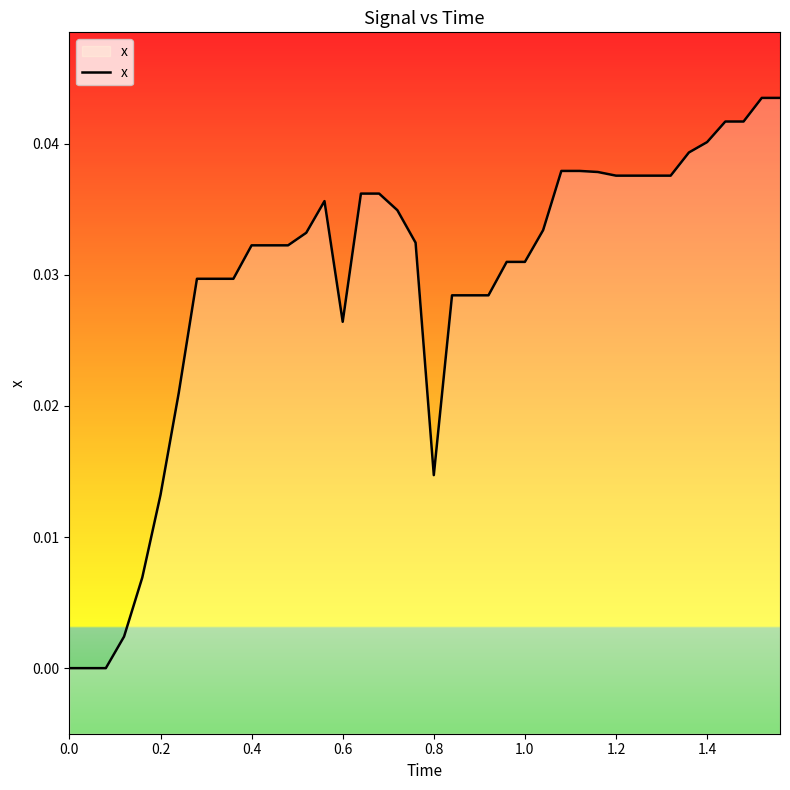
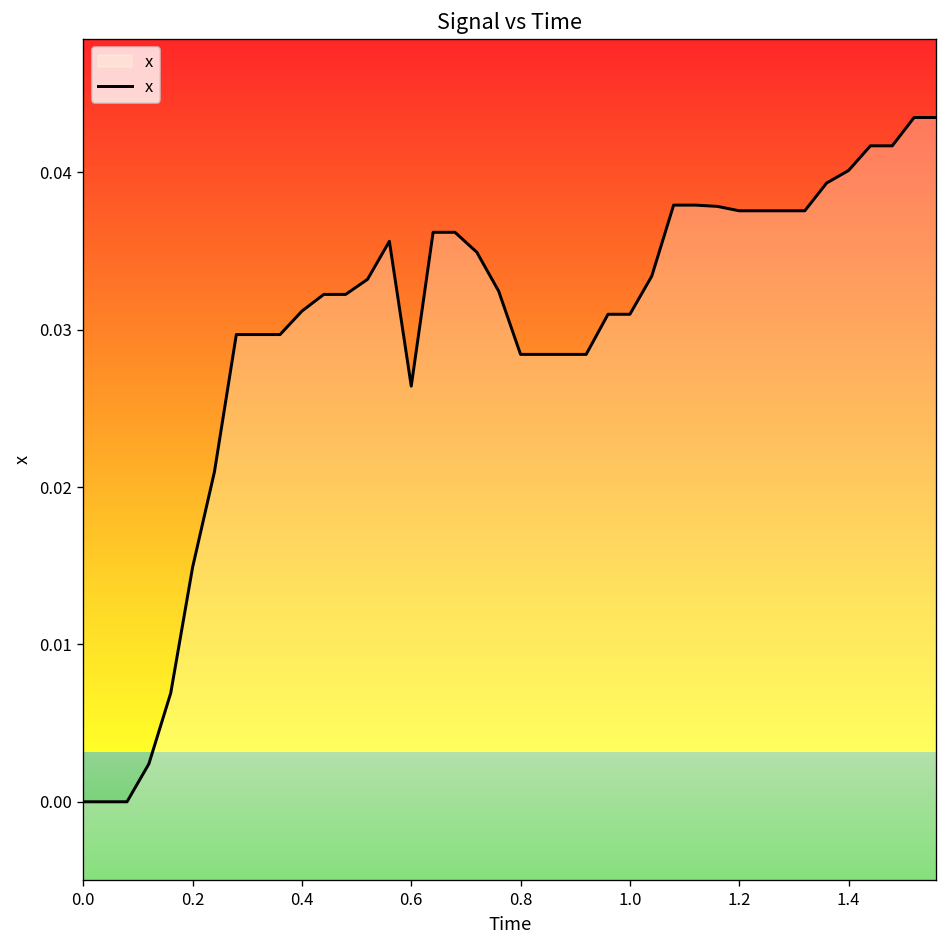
0.2: 0.0132 -> 0.0149
0.4: 0.0322 -> 0.0312
0.8: 0.0147 -> 0.0284
